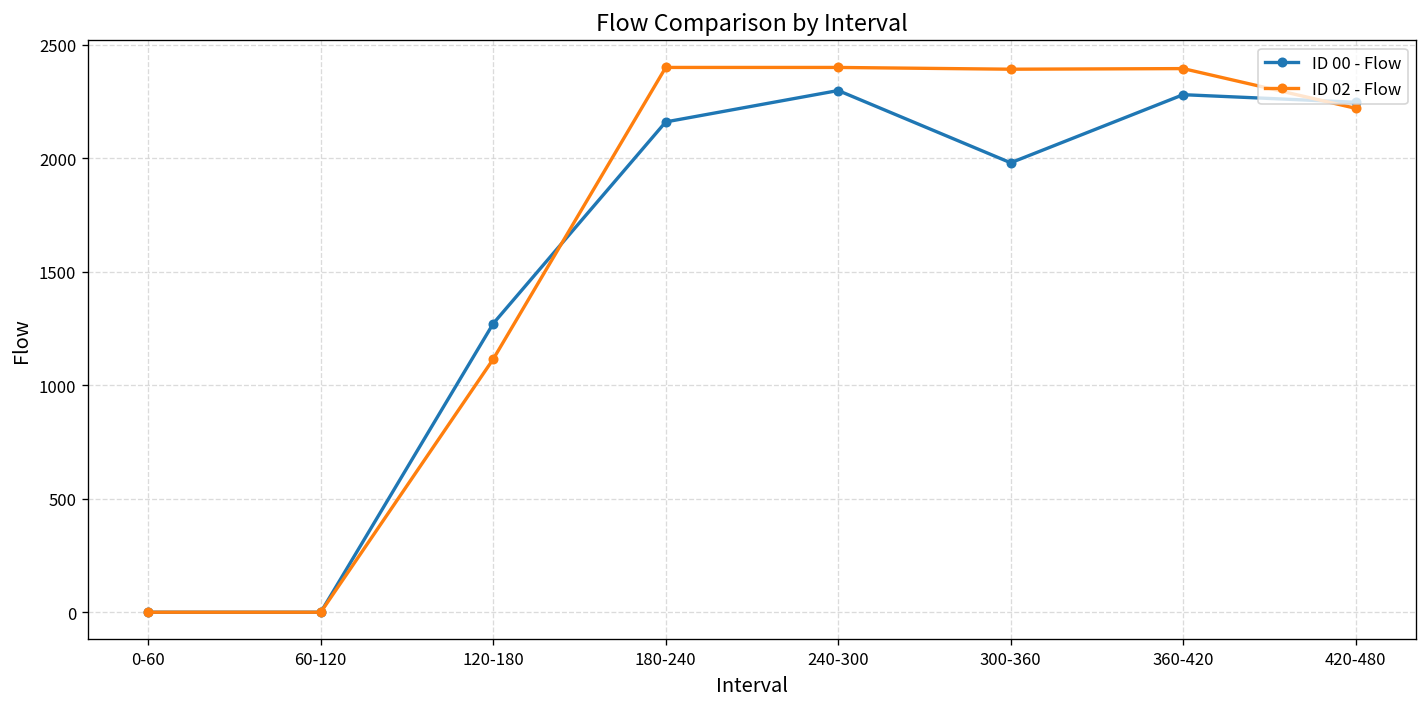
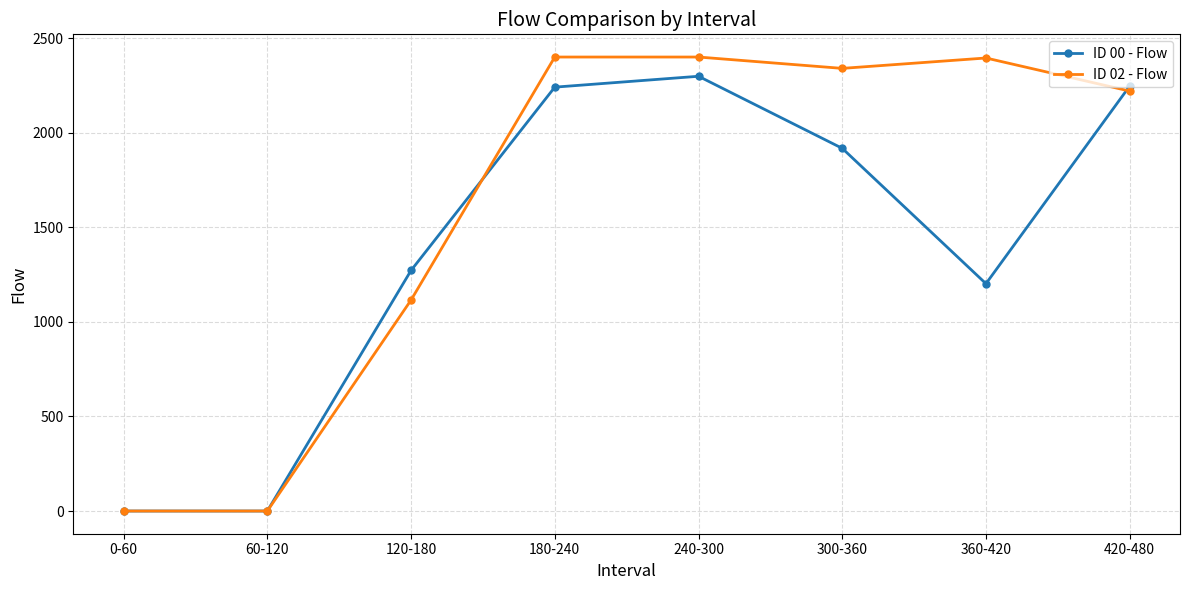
ID 00 - Flow, 180-240: 2160 -> 2240
ID 00 - Flow, 300-360: 1980 -> 1920
ID 02 - Flow, 300-360: 2390 -> 2340
ID 00 - Flow, 360-420: 2280 -> 1200
